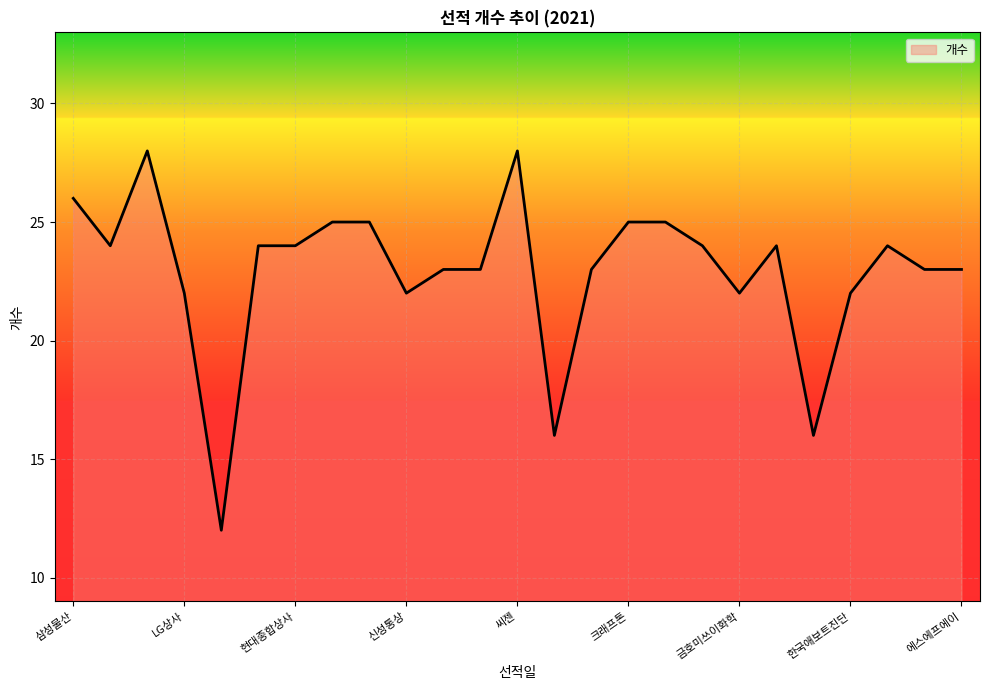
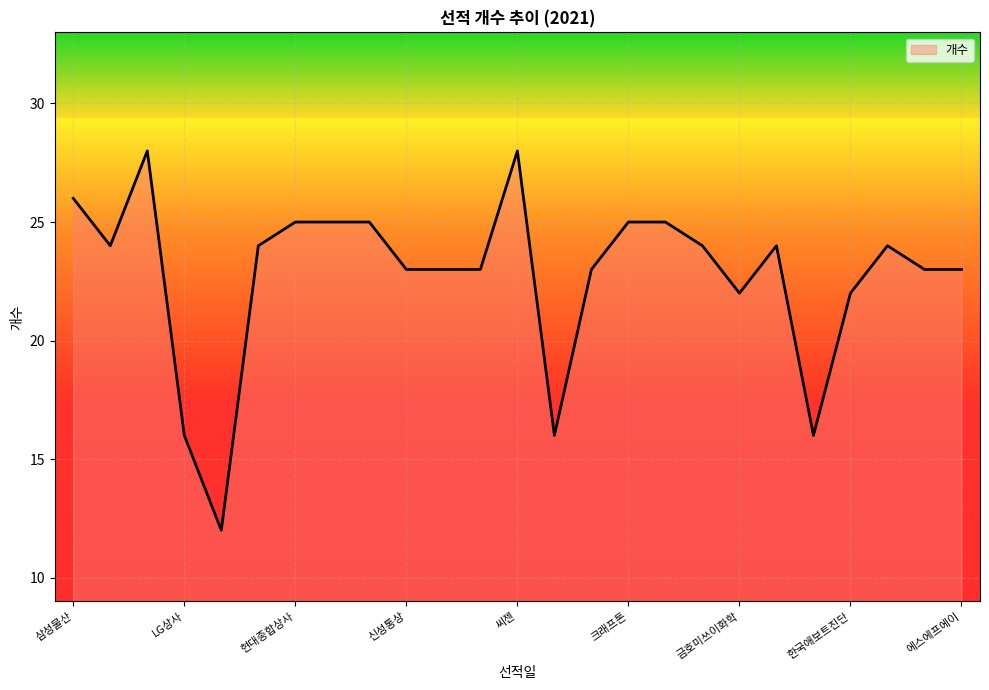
LG상사: 22 -> 16
현대종합상사: 24 -> 25
신성통상: 22 -> 23
